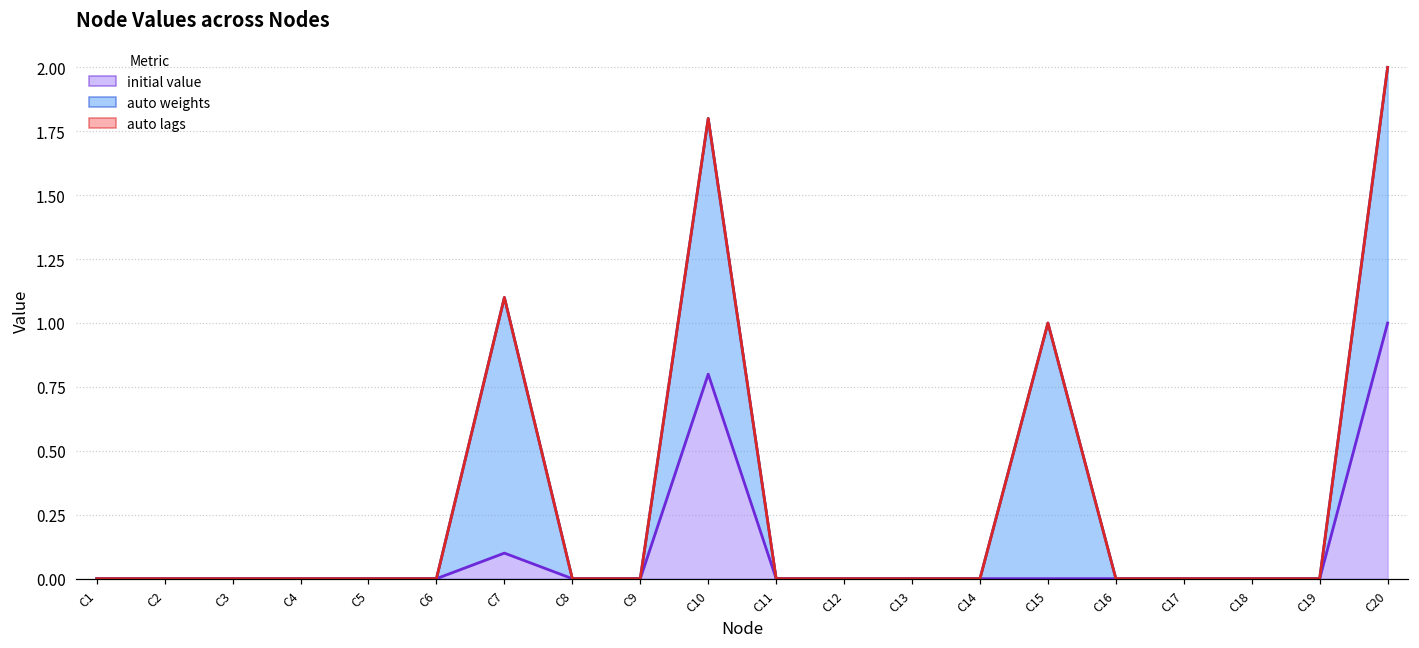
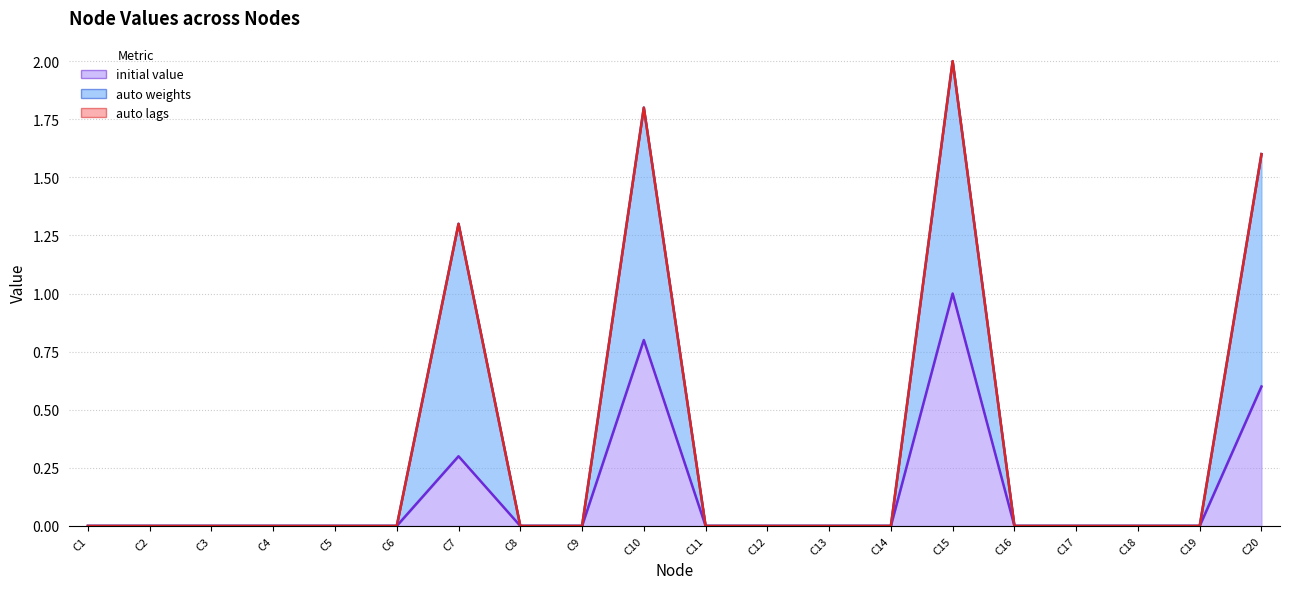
initial value, C7: 0.1 -> 0.3
initial value, C15: 0 -> 1
initial value, C20: 1.0 -> 0.6
